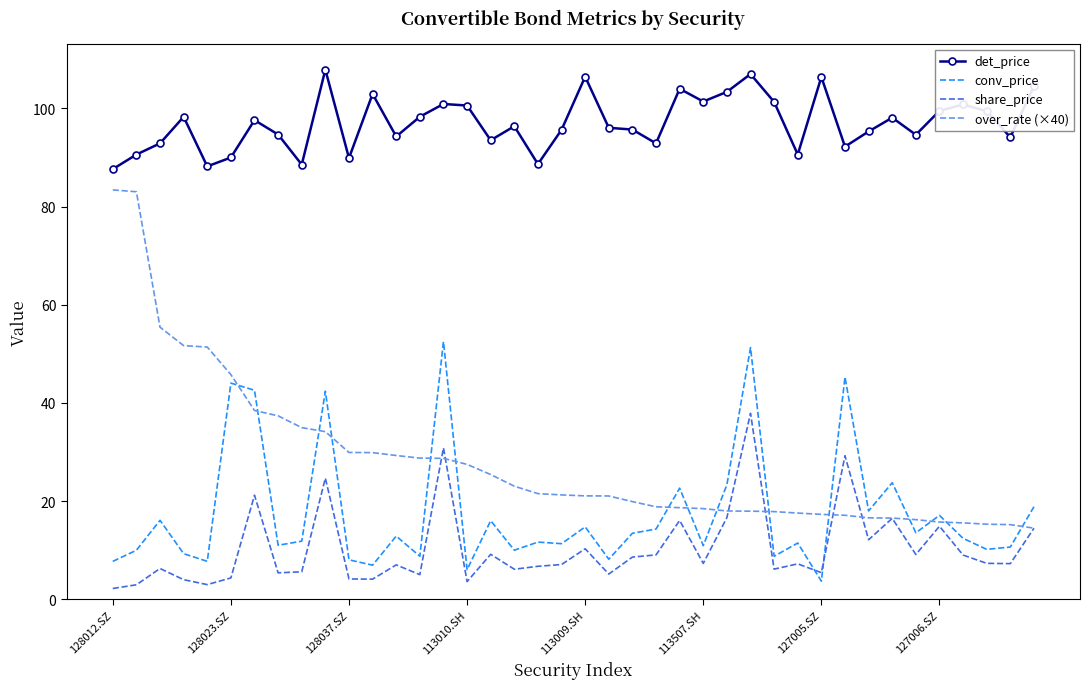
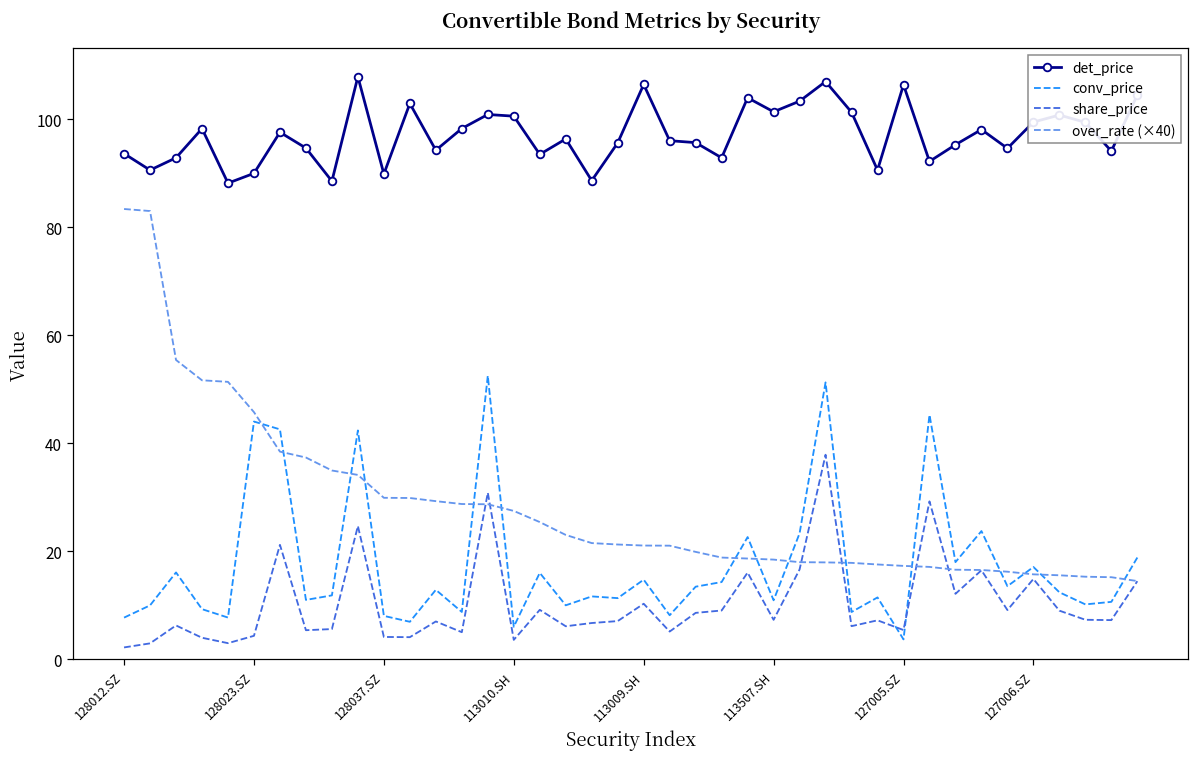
det_price, 128012.SZ: 88 -> 94
